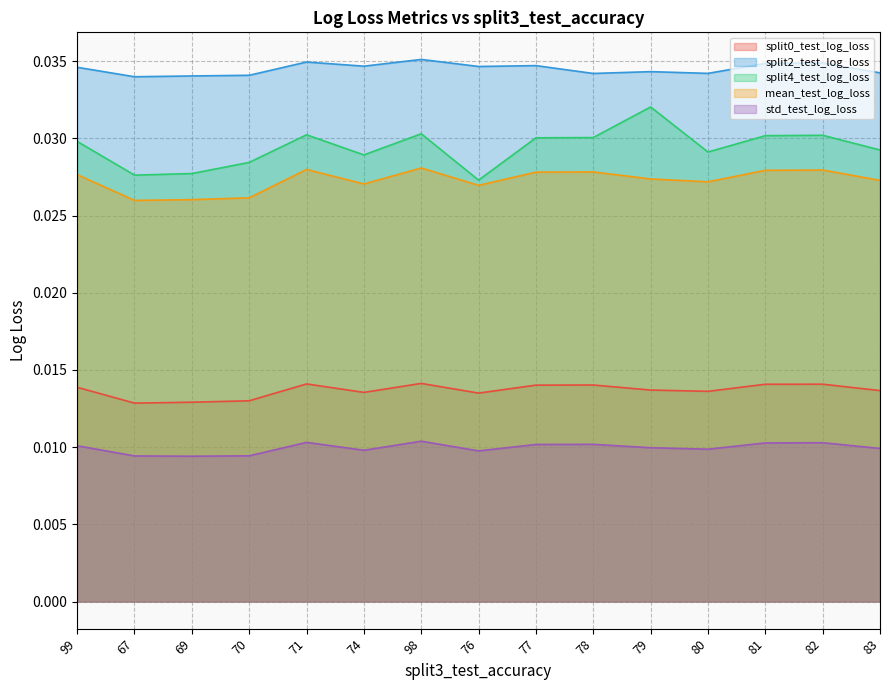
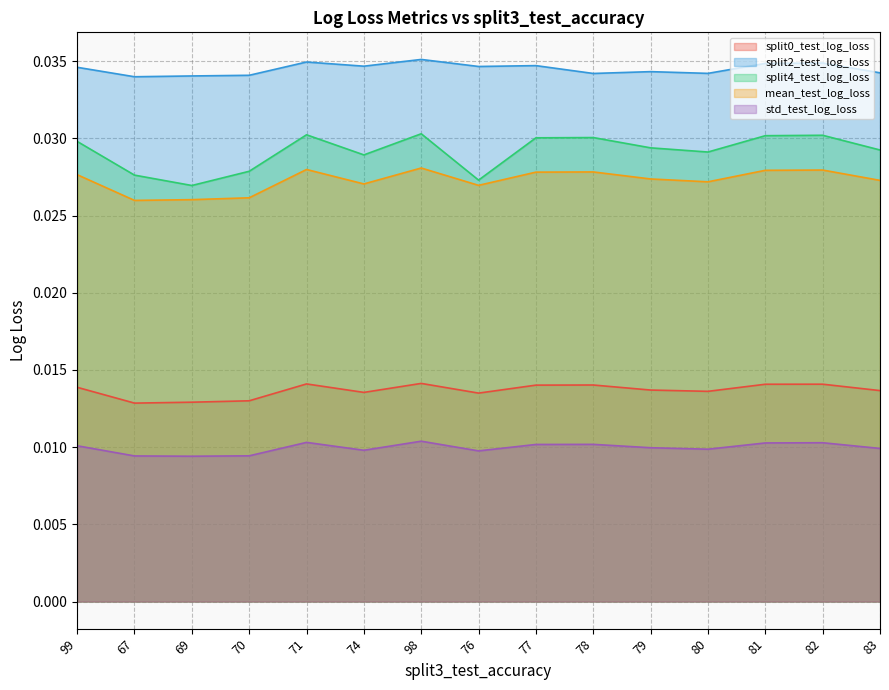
split4_test_log_loss, 69: 0.0277 -> 0.0270
split4_test_log_loss, 70: 0.0284 -> 0.0279
split4_test_log_loss, 79: 0.0320 -> 0.0294
